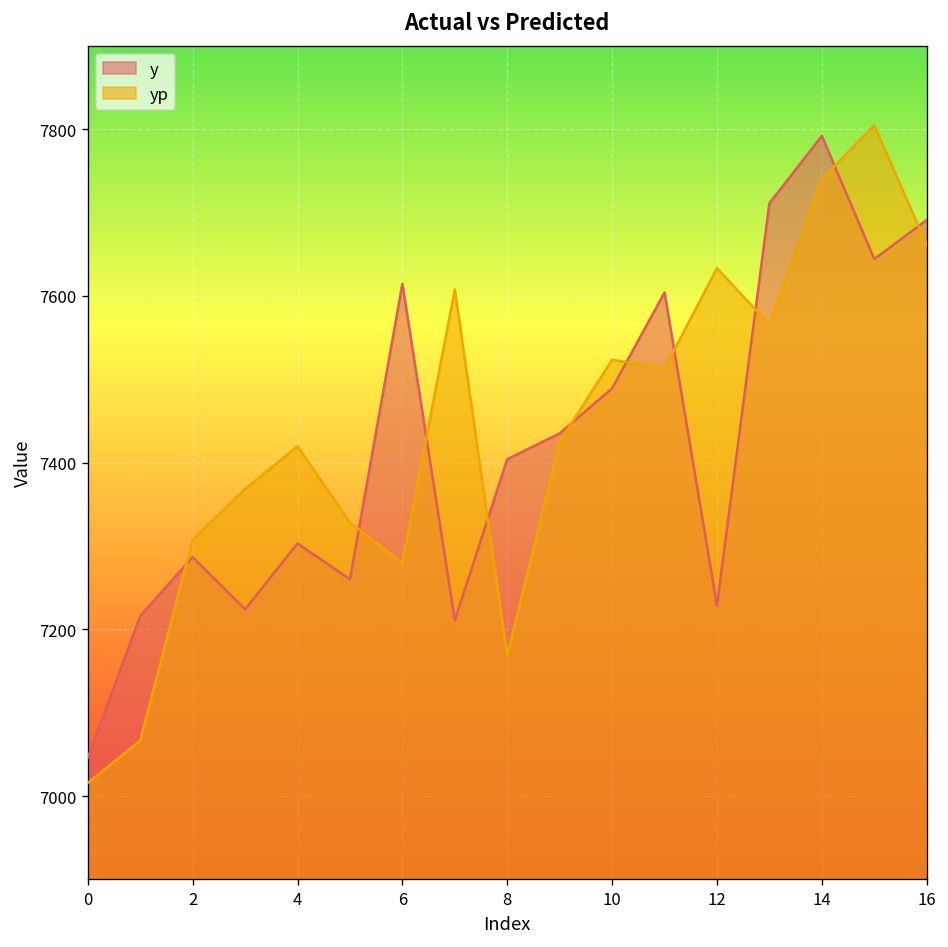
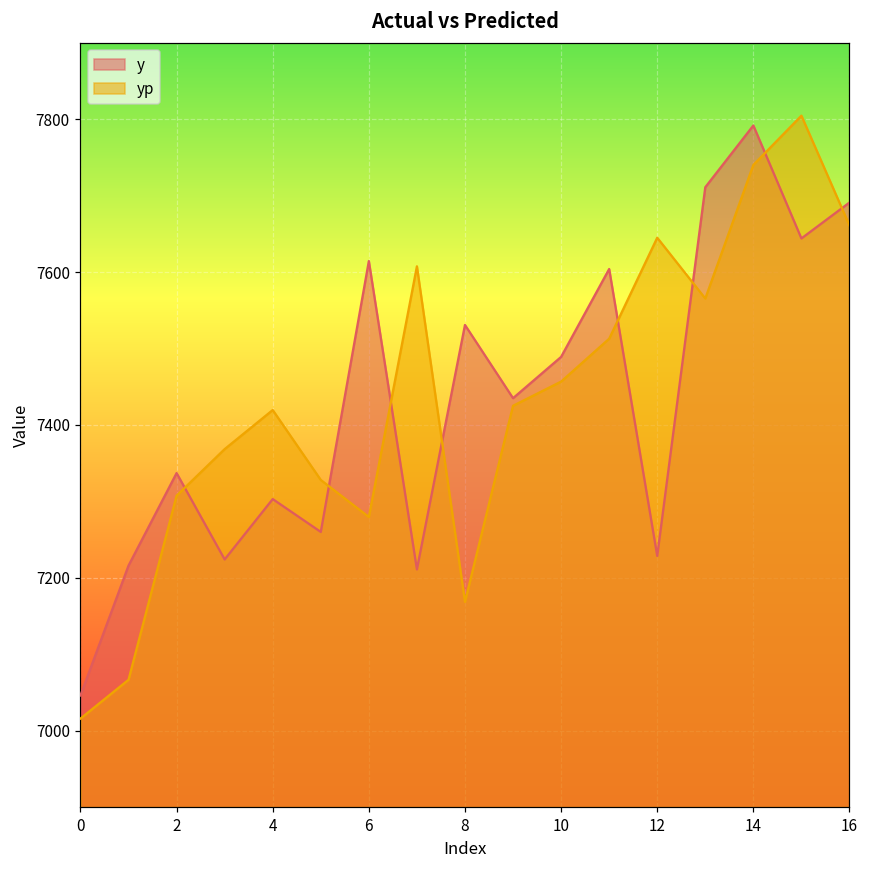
y, 2: 7290 -> 7340
y, 8: 7400 -> 7530
yp, 10: 7520 -> 7460
yp, 12: 7630 -> 7640
